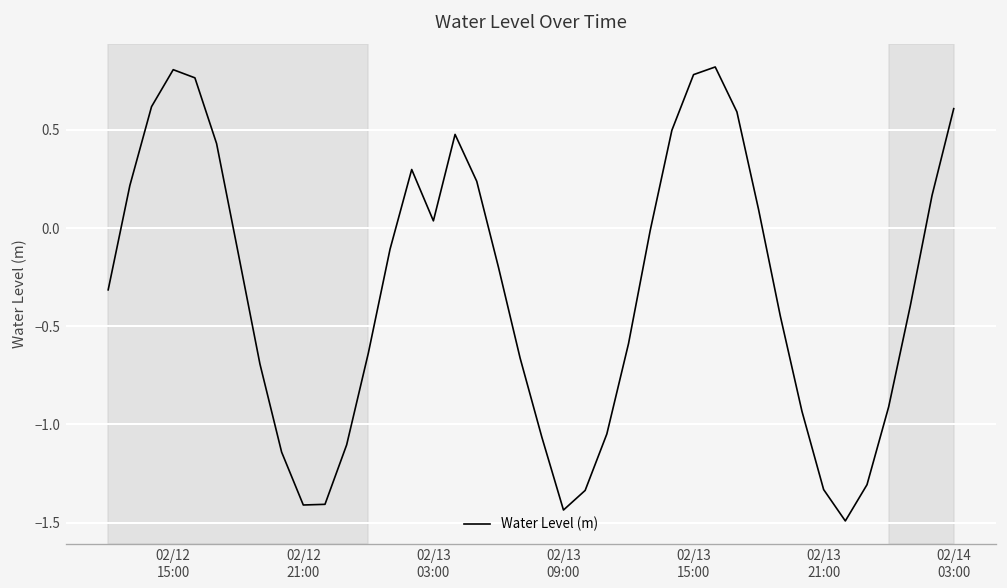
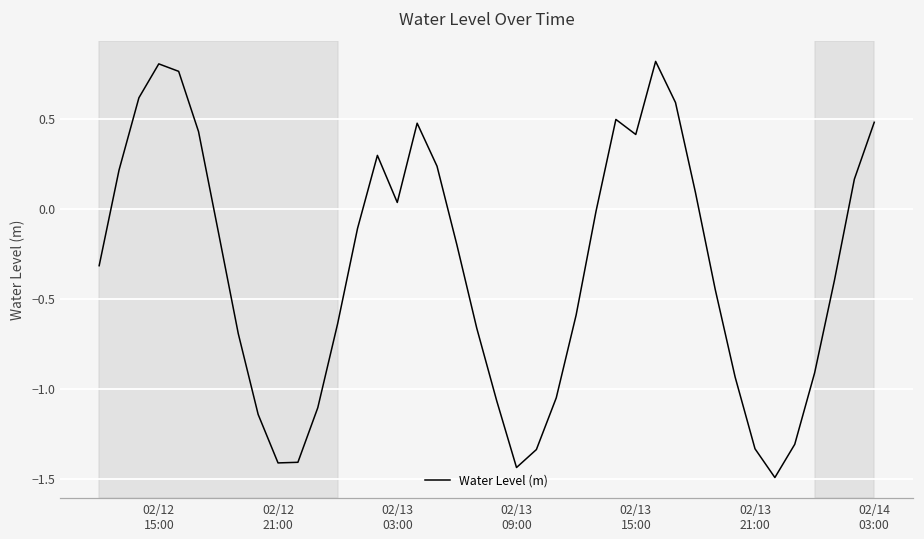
02/13 15:00: 0.78 -> 0.41
02/14 03:00: 0.61 -> 0.48
